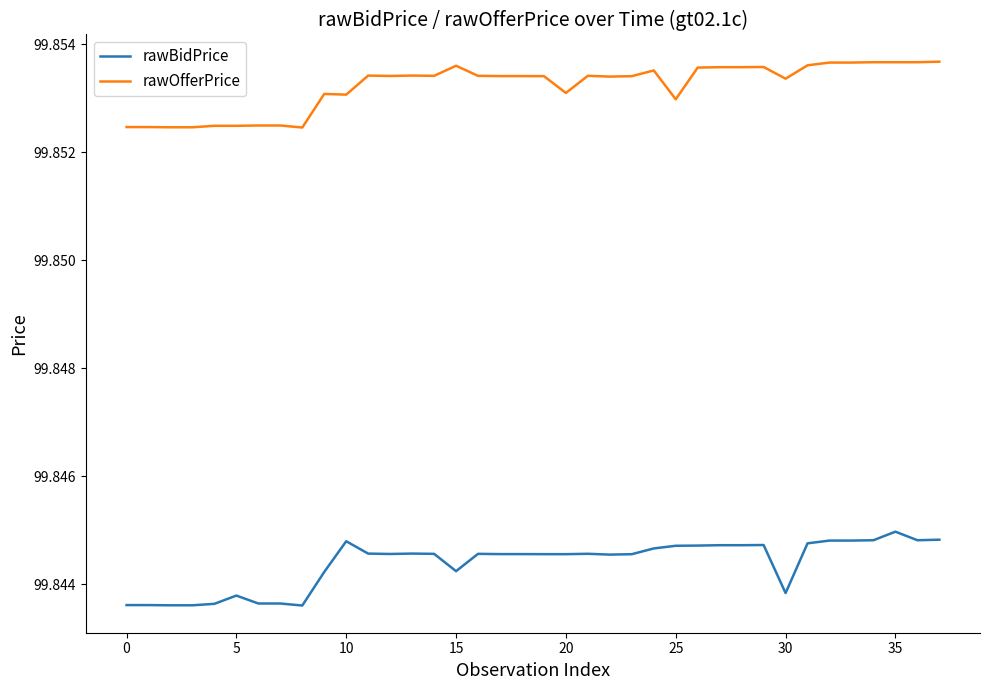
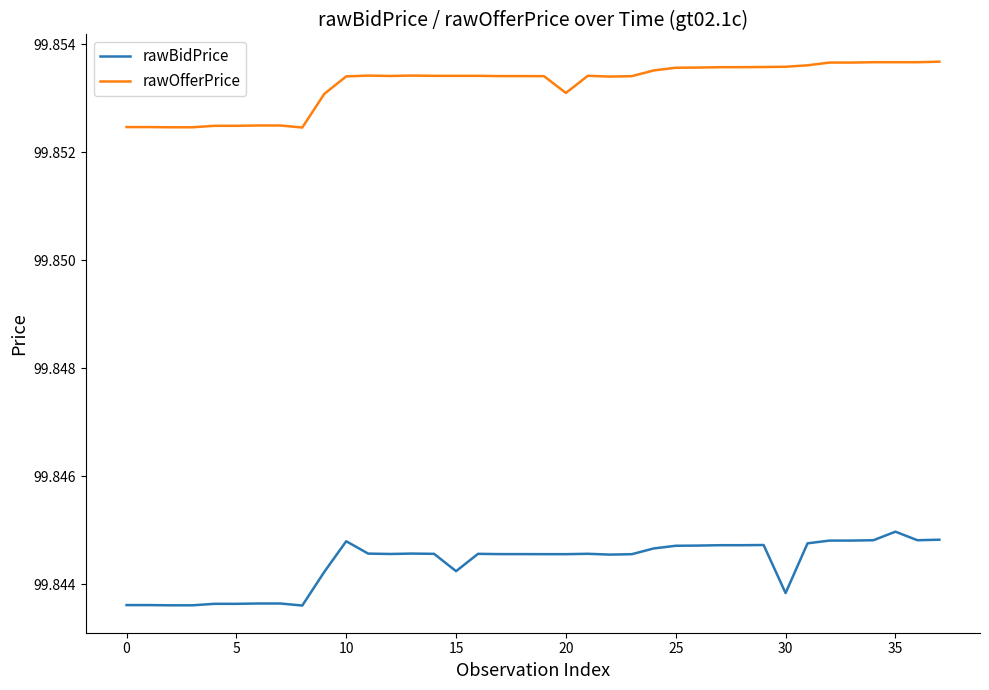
rawBidPrice, 5: 99.8438 -> 99.8436
rawOfferPrice, 10: 99.8531 -> 99.8534
rawOfferPrice, 15: 99.8536 -> 99.8534
rawOfferPrice, 25: 99.8530 -> 99.8536
rawOfferPrice, 30: 99.8534 -> 99.8536
